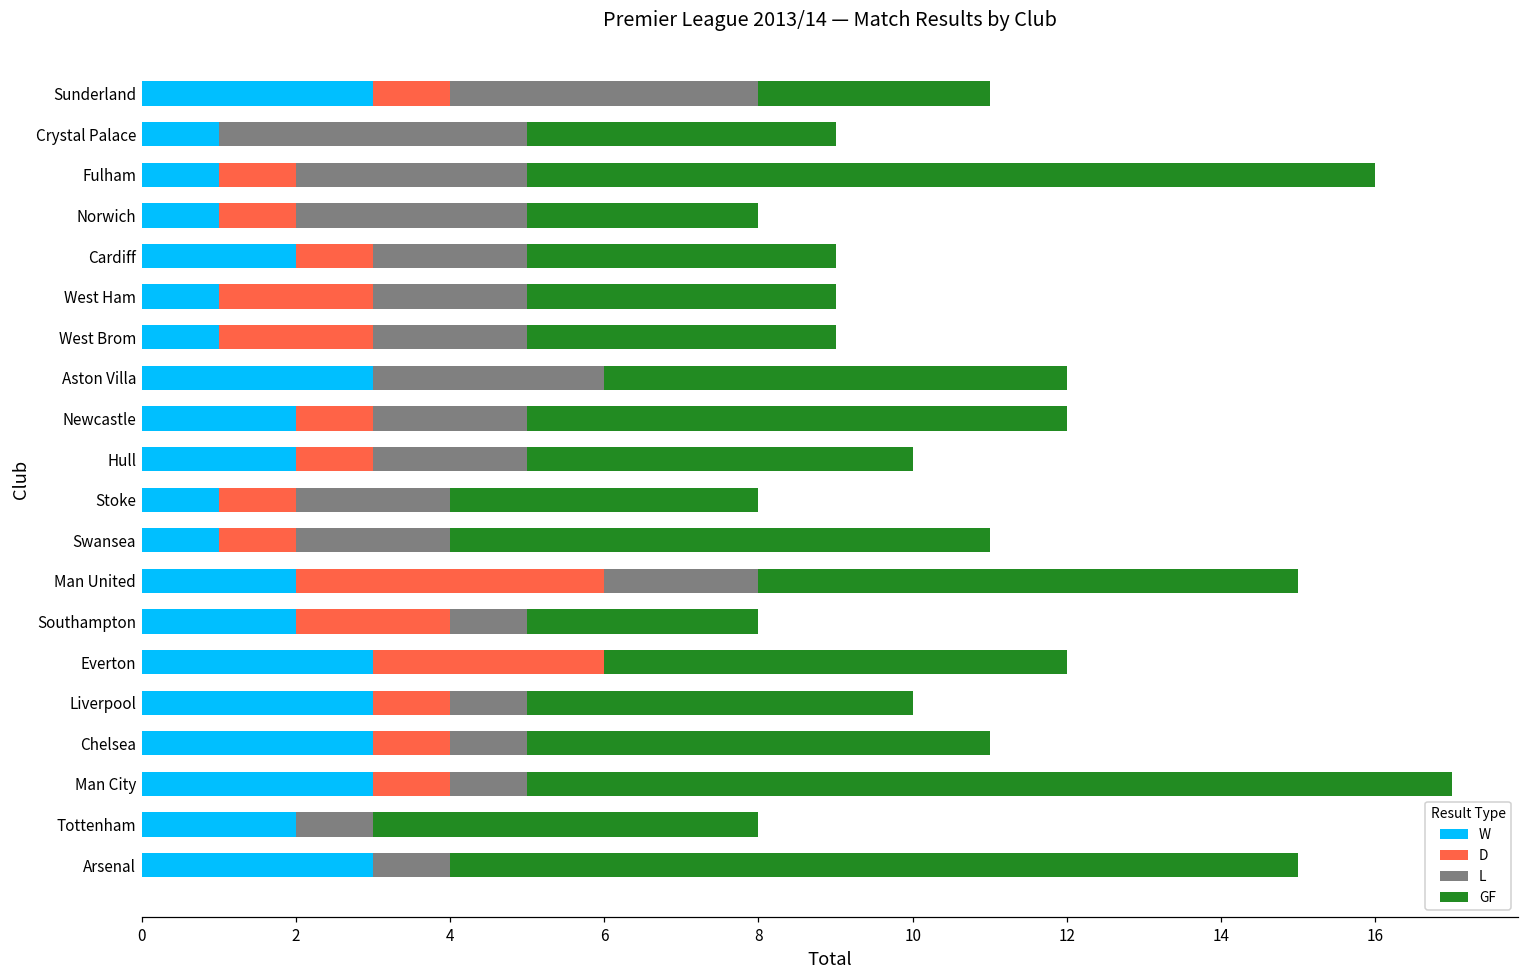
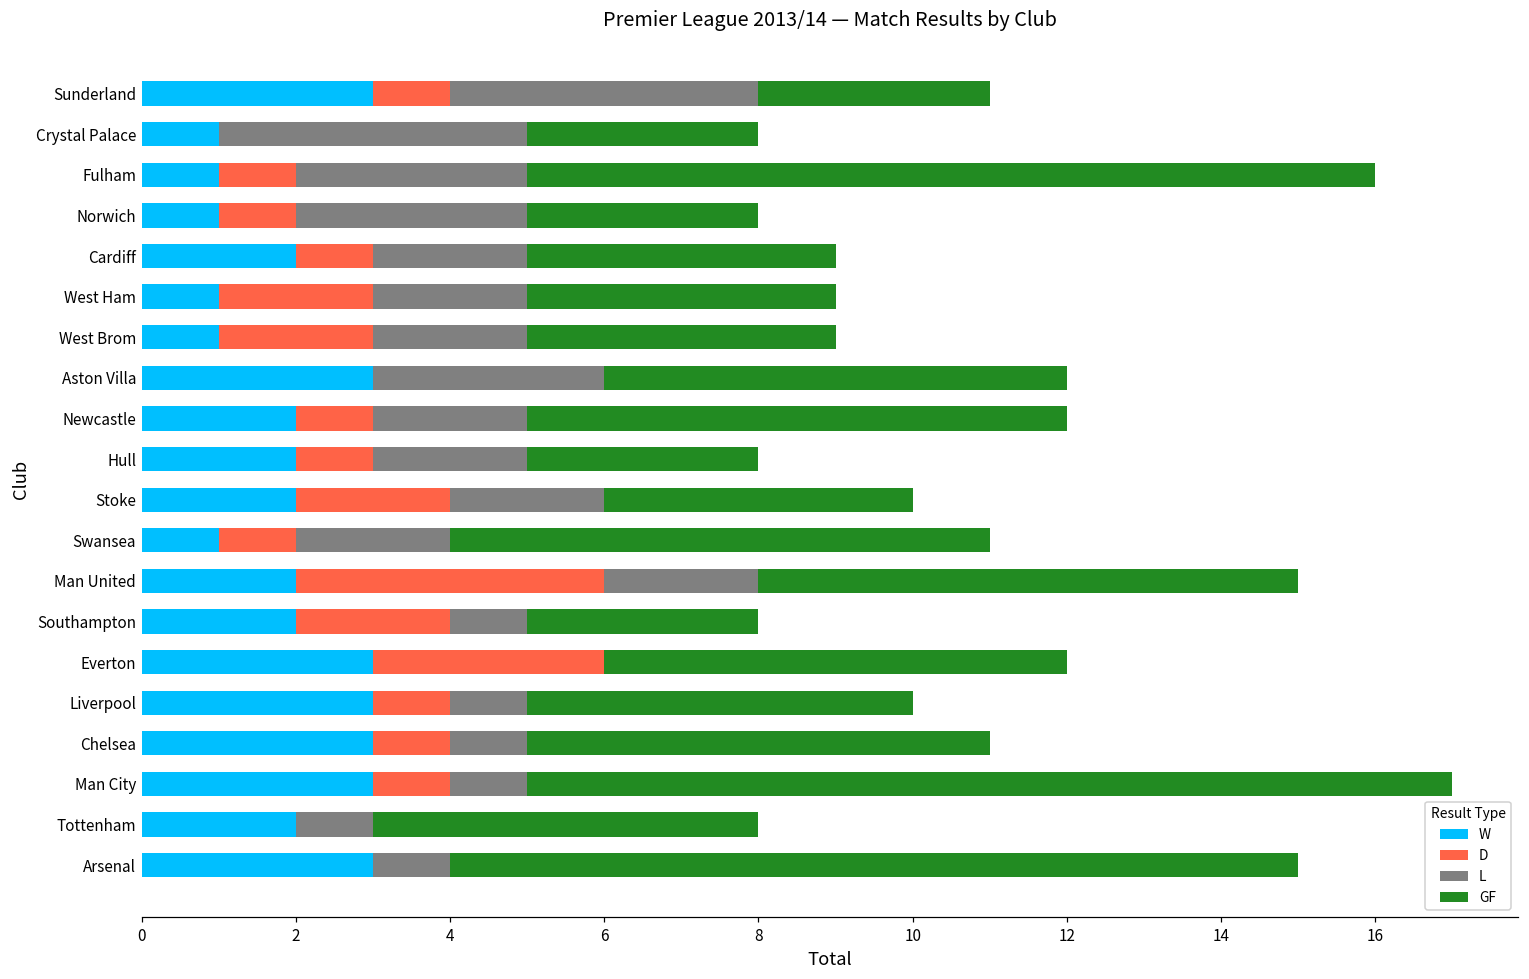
GF, Crystal Palace: 4 -> 3
GF, Hull: 5 -> 3
W, Stoke: 1 -> 2
D, Stoke: 1 -> 2
